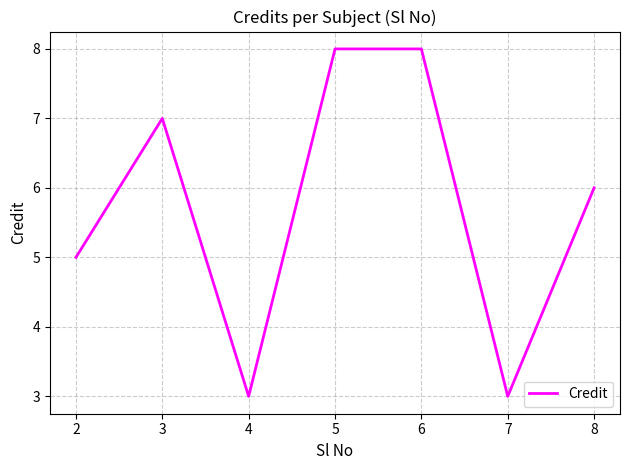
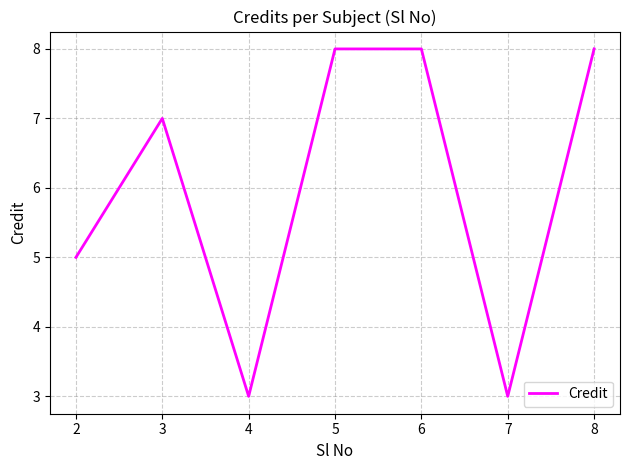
8: 6 -> 8
